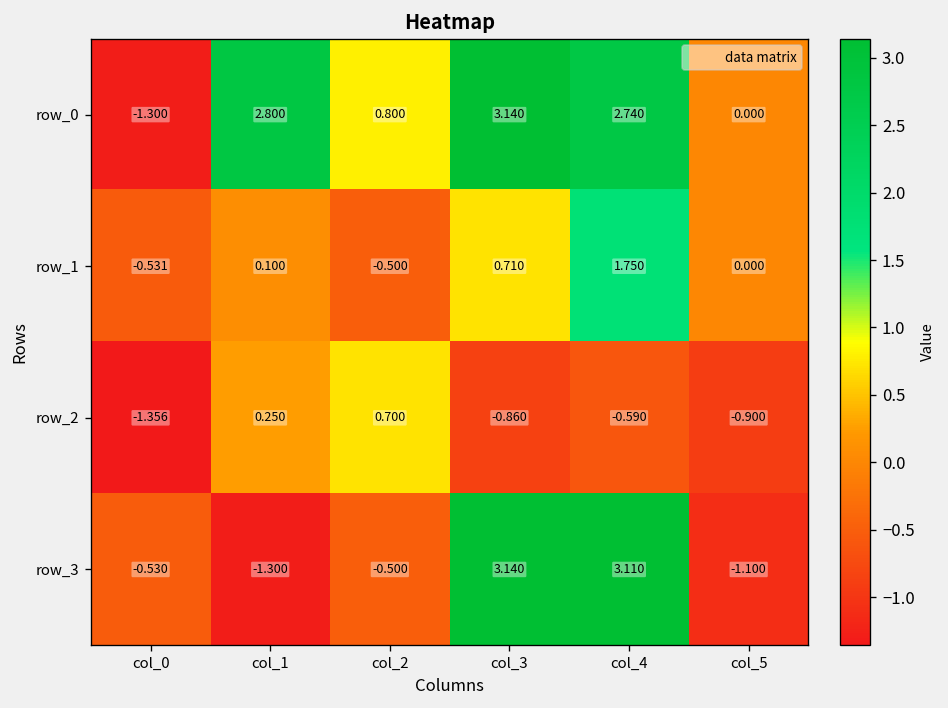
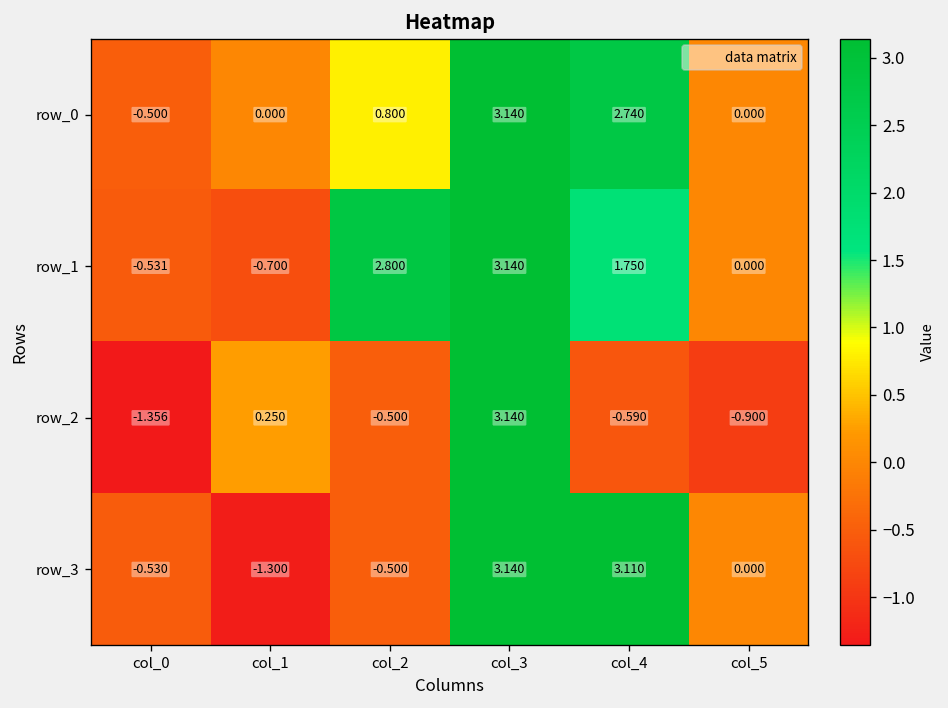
row_0, col_0: -1.300 -> -0.500
row_0, col_1: 2.800 -> 0.000
row_1, col_1: 0.100 -> -0.700
row_1, col_2: -0.500 -> 2.800
row_1, col_3: 0.710 -> 3.140
row_2, col_2: 0.700 -> -0.500
row_2, col_3: -0.860 -> 3.140
row_3, col_5: -1.100 -> 0.000
